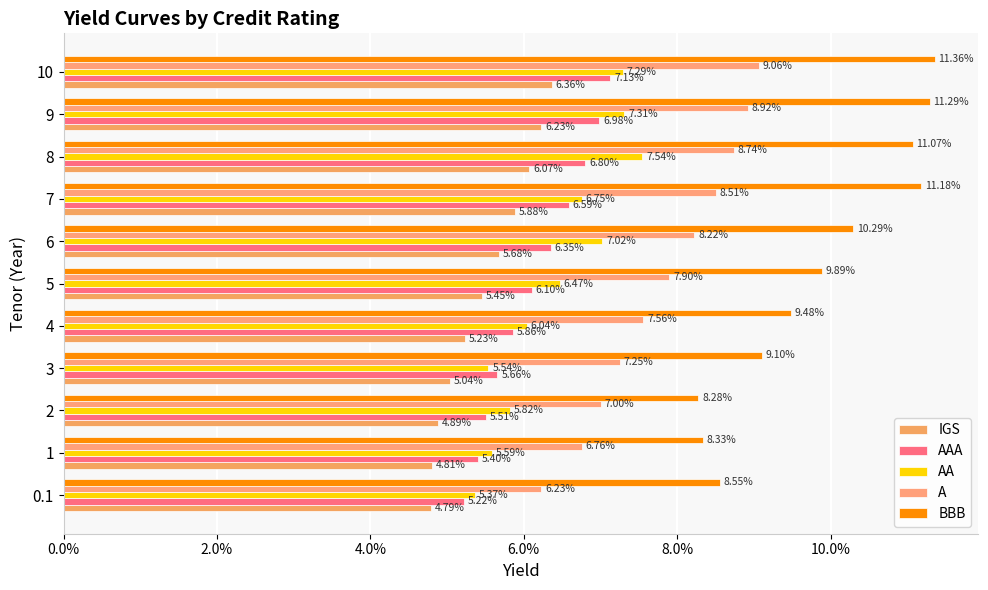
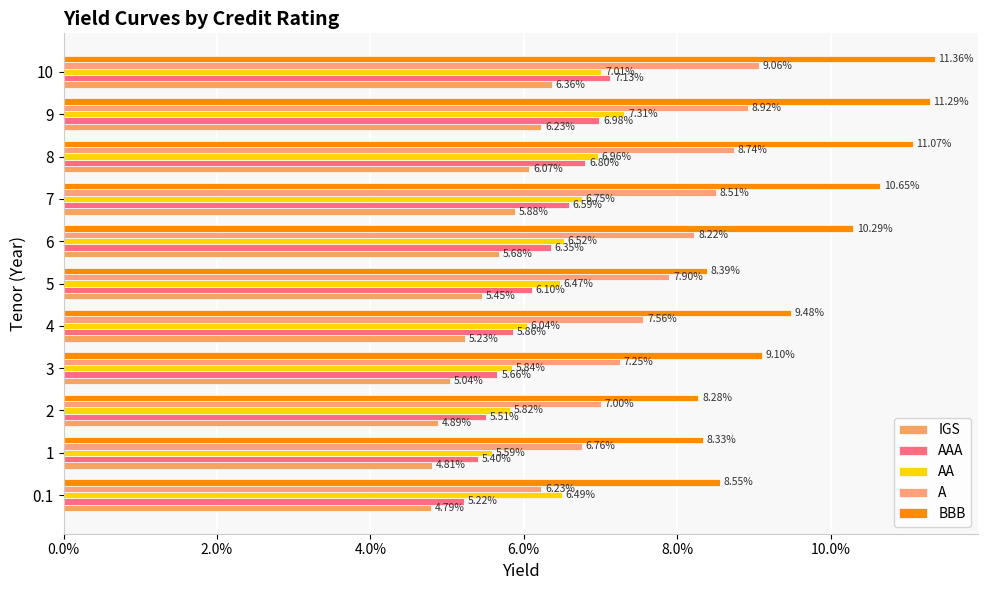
AA, 10: 7.29% -> 7.01%
AA, 8: 7.54% -> 6.96%
BBB, 7: 11.18% -> 10.65%
AA, 6: 7.02% -> 6.52%
BBB, 5: 9.89% -> 8.39%
AA, 3: 5.54% -> 5.84%
AA, 0.1: 5.37% -> 6.49%
